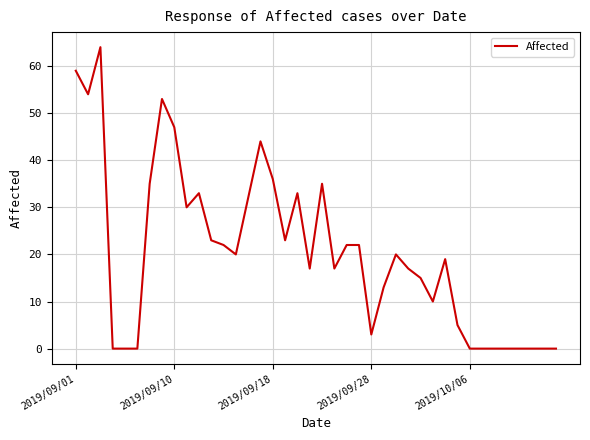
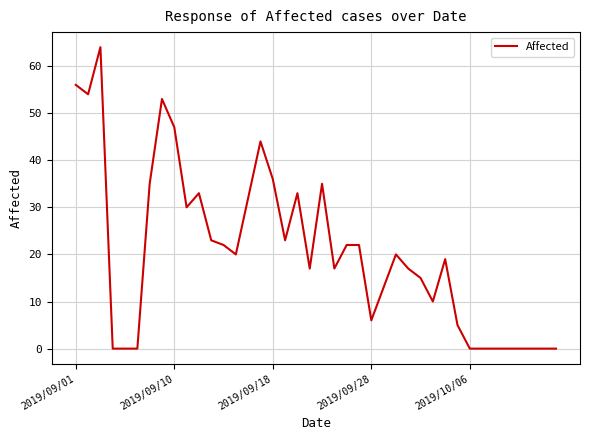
2019/09/01: 59 -> 56
2019/09/28: 3 -> 6
